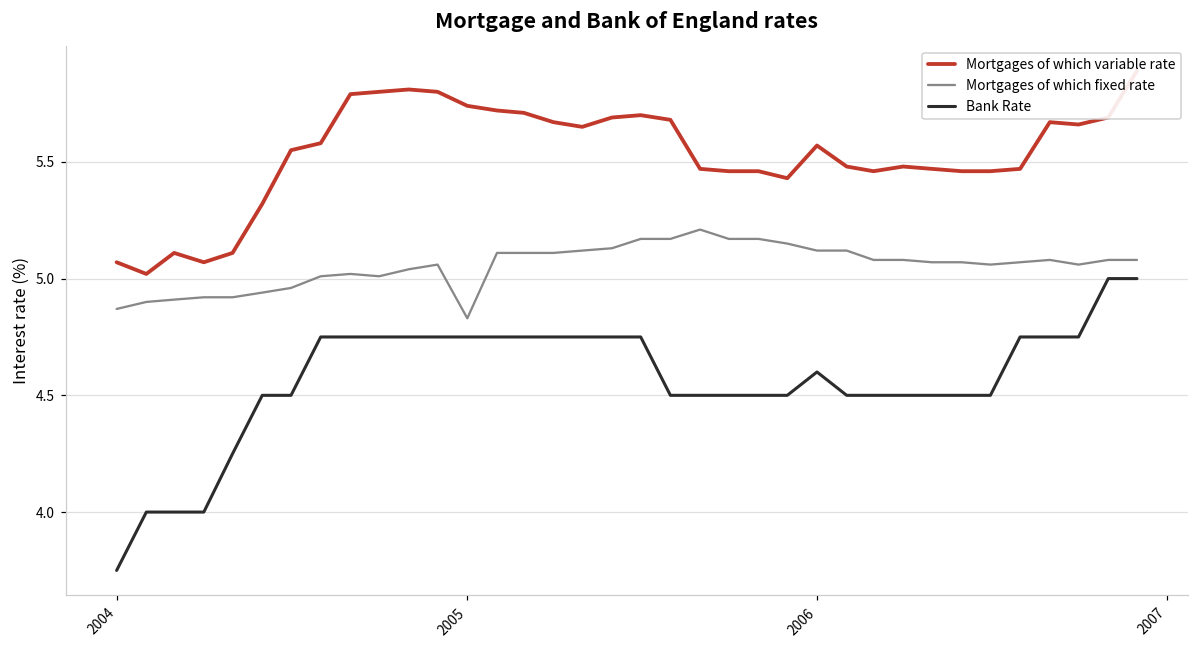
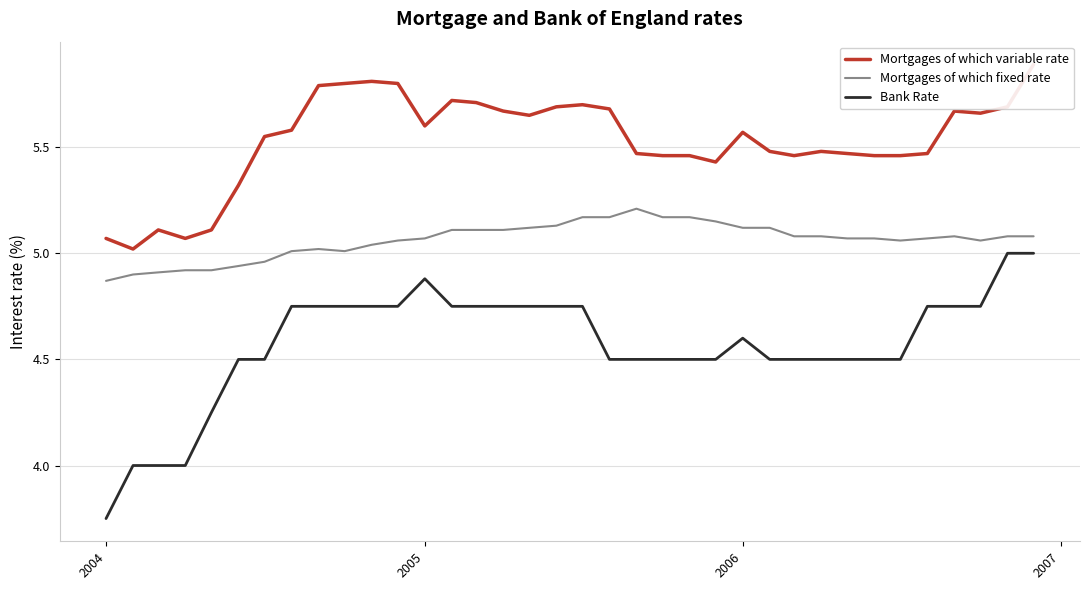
Mortgages of which variable rate, 2005: 5.74 -> 5.60
Mortgages of which fixed rate, 2005: 4.83 -> 5.07
Bank Rate, 2005: 4.75 -> 4.88
